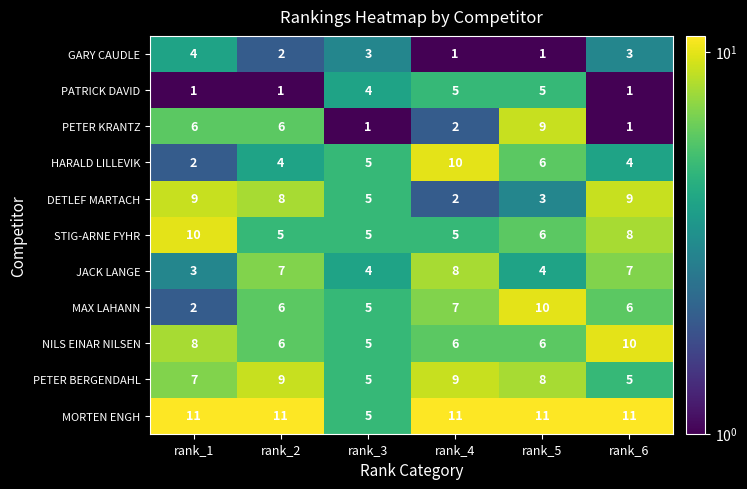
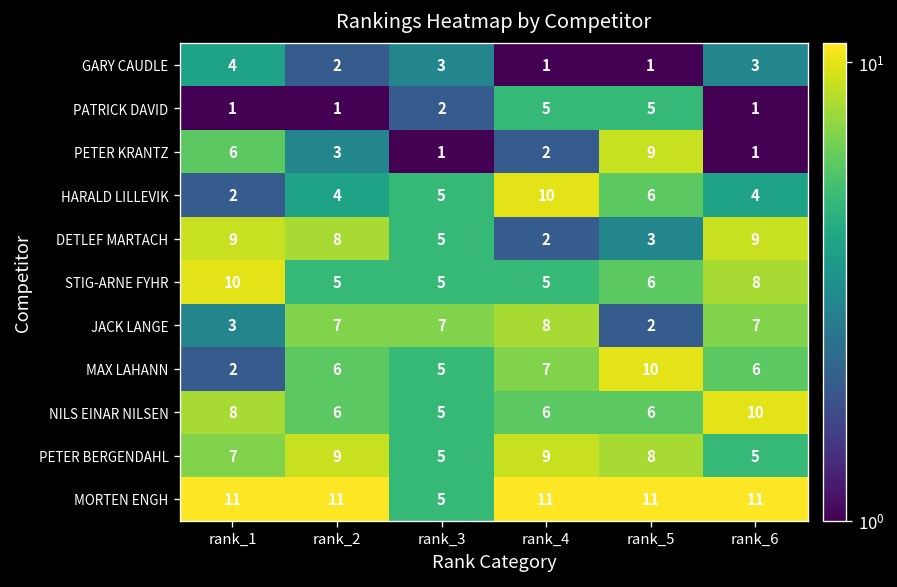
PATRICK DAVID, rank_3: 4 -> 2
PETER KRANTZ, rank_2: 6 -> 3
JACK LANGE, rank_3: 4 -> 7
JACK LANGE, rank_5: 4 -> 2
